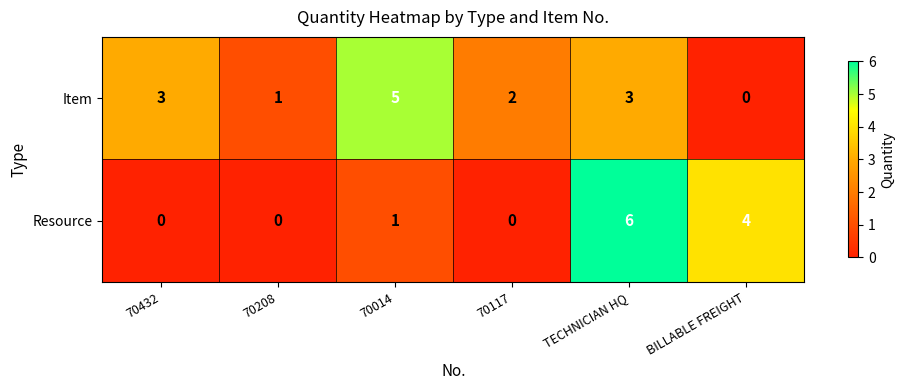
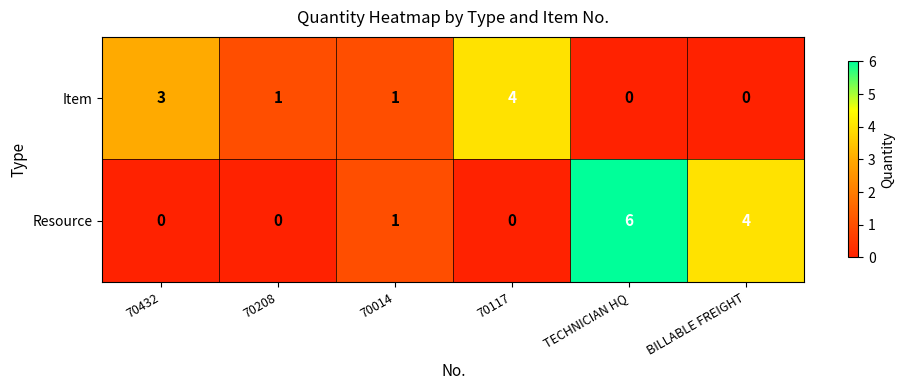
Item, 70014: 5 -> 1
Item, 70117: 2 -> 4
Item, TECHNICIAN HQ: 3 -> 0
